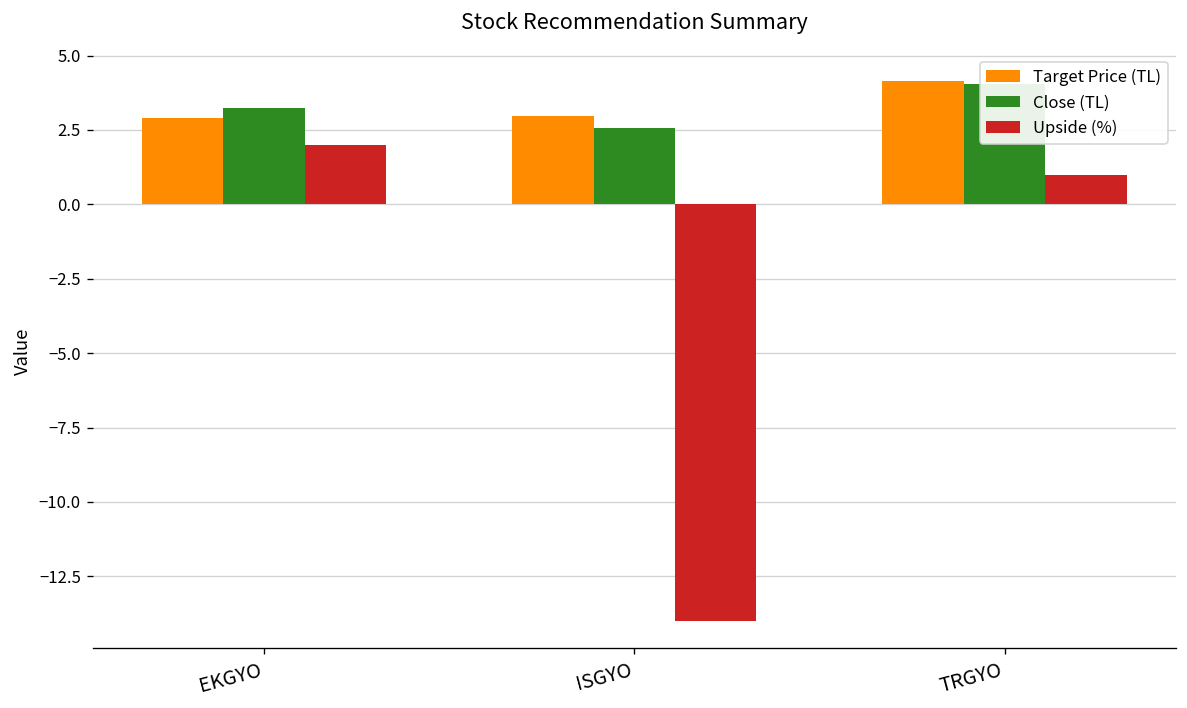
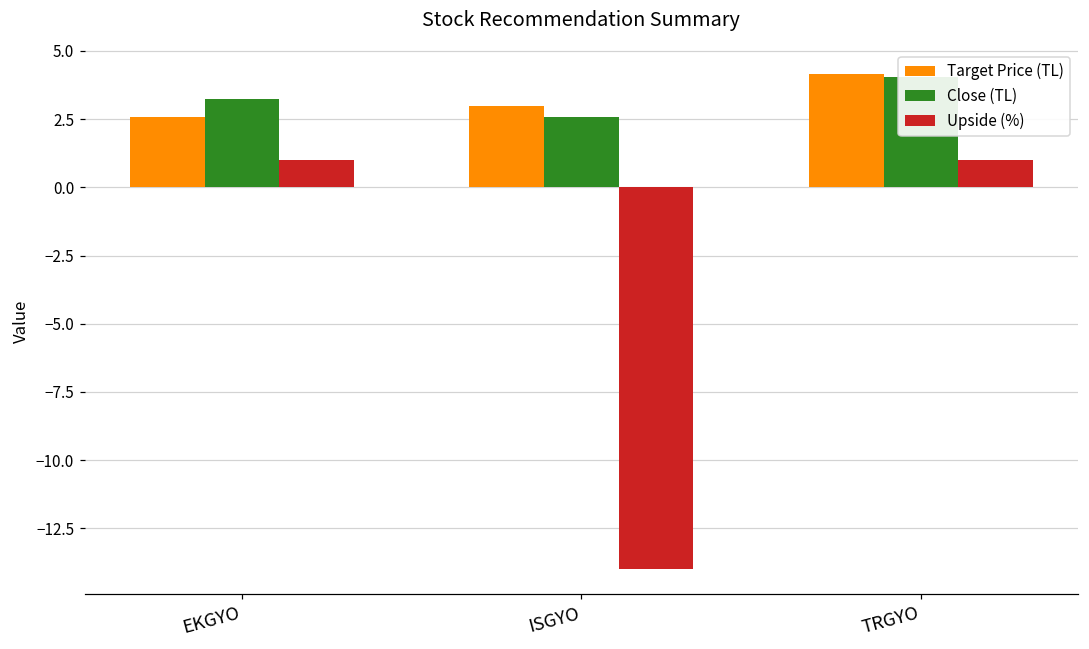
Target Price (TL), EKGYO: 2.9 -> 2.6
Upside (%), EKGYO: 2 -> 1
